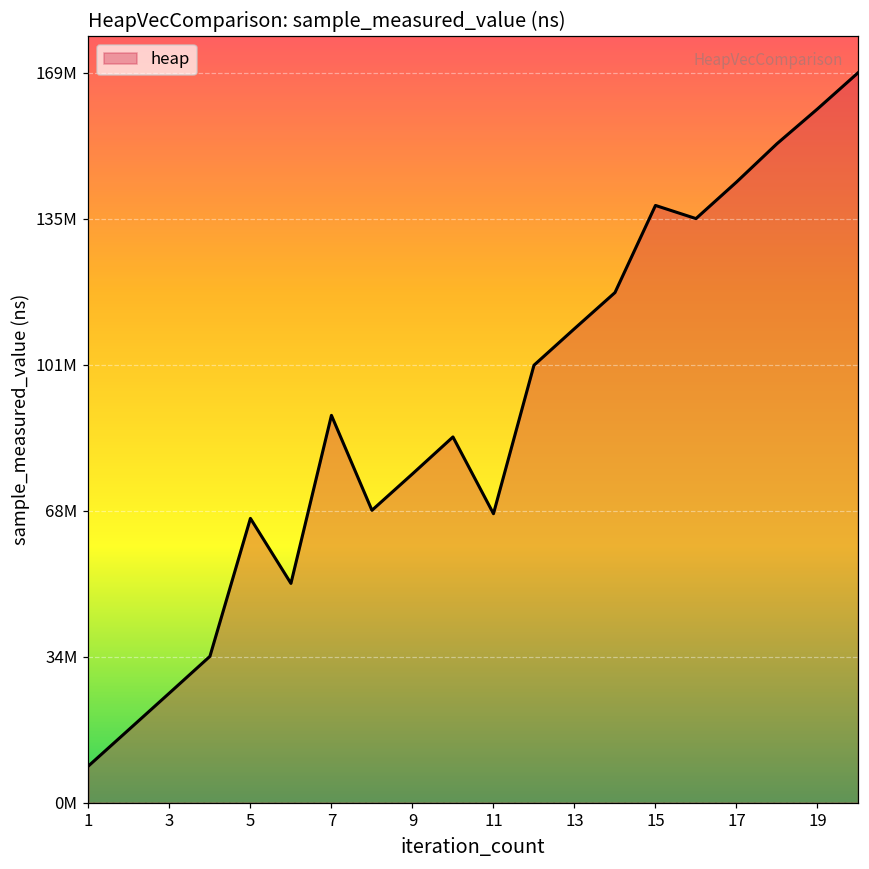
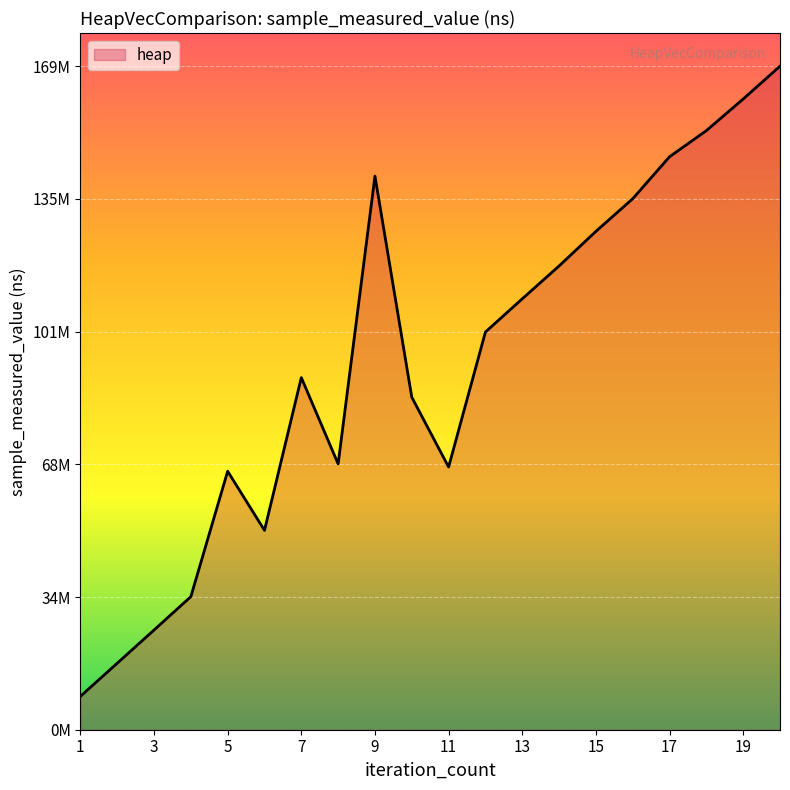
9: 76000000 -> 141000000
15: 138000000 -> 127000000
17: 144000000 -> 146000000
